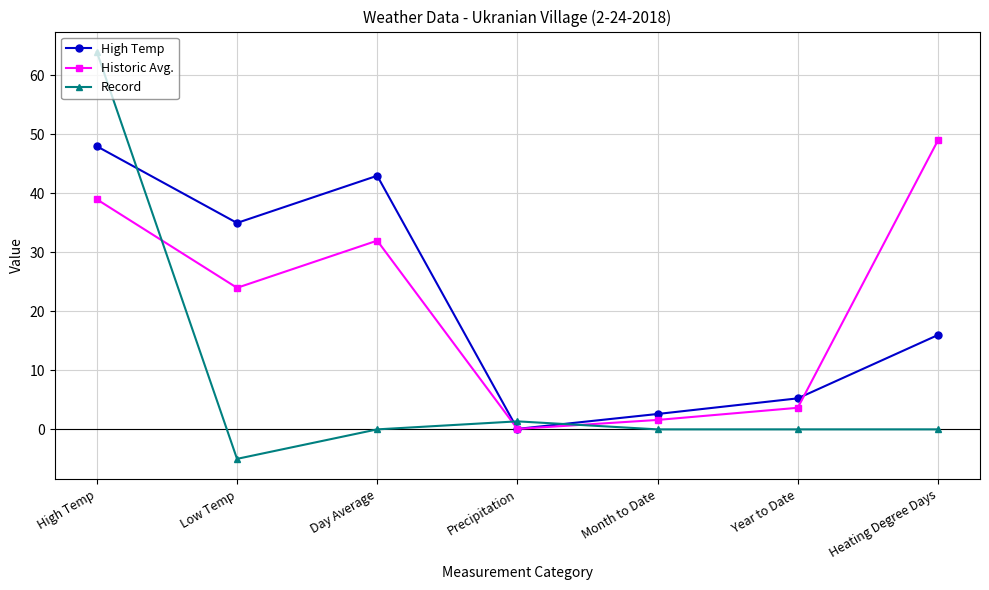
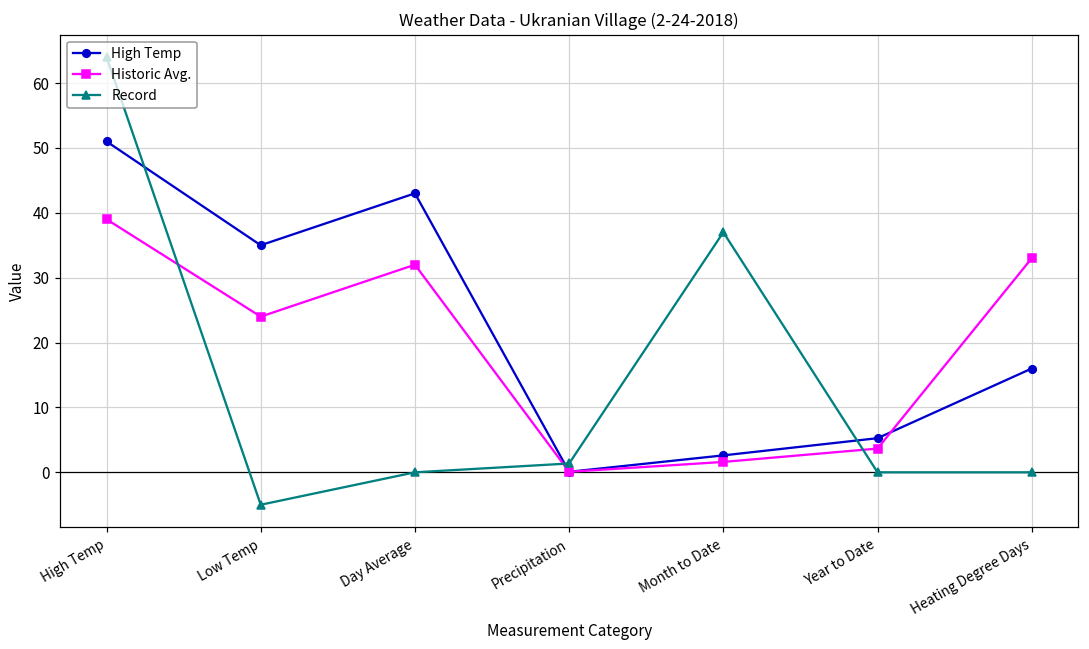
High Temp, High Temp: 48 -> 51
Record, Month to Date: 0 -> 37
Historic Avg., Heating Degree Days: 49 -> 33
